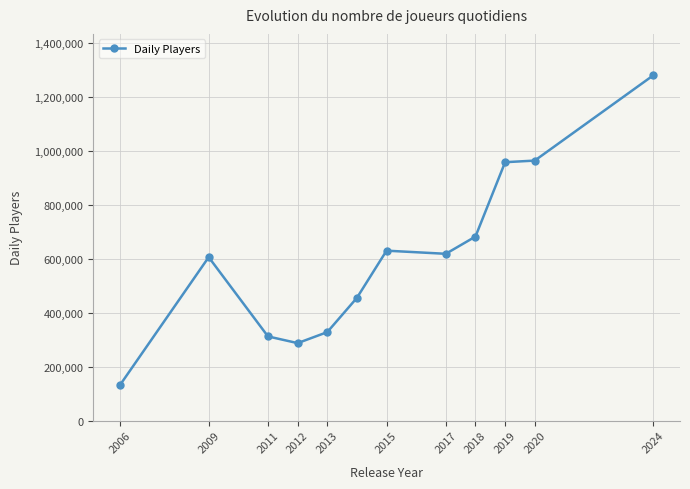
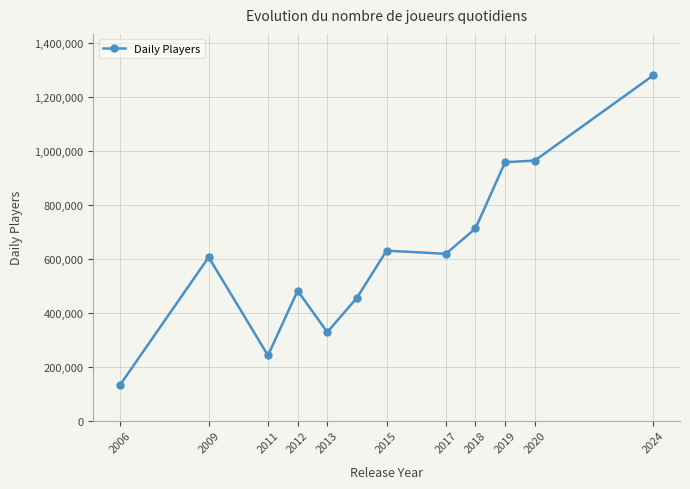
2011: 310,000 -> 240,000
2012: 290,000 -> 480,000
2018: 680,000 -> 710,000
